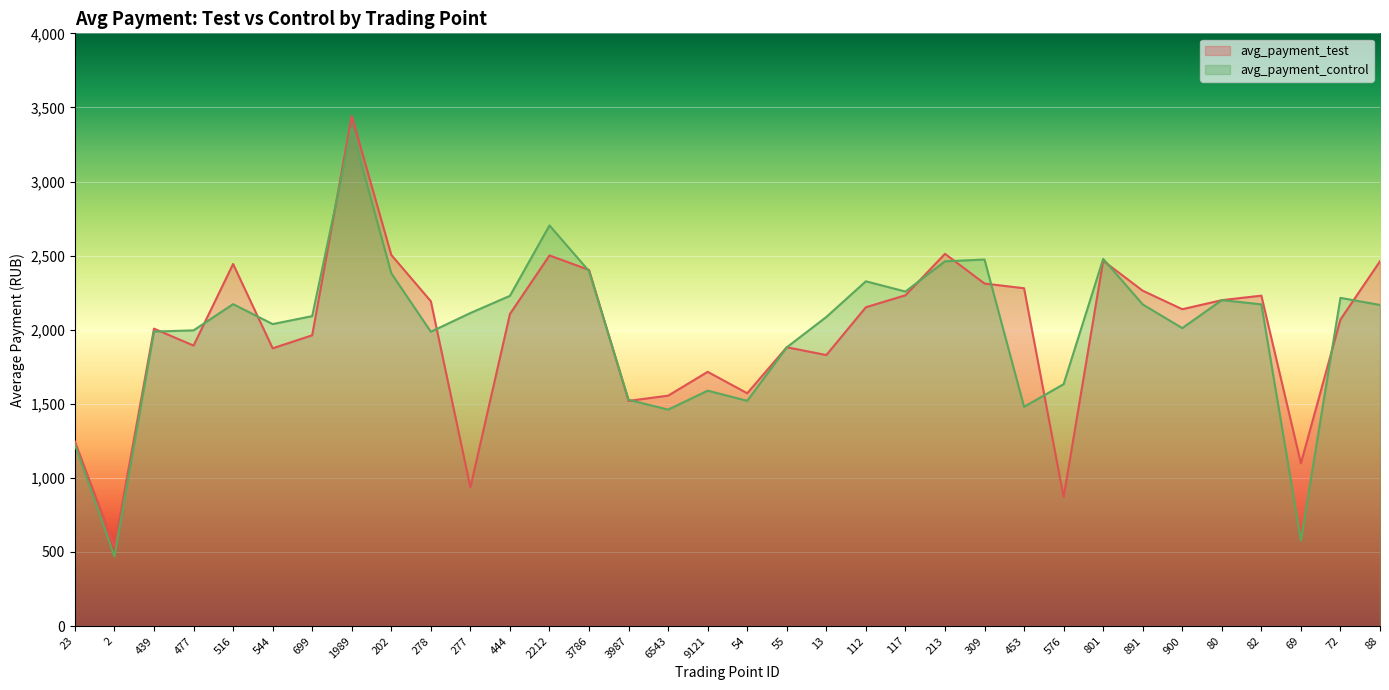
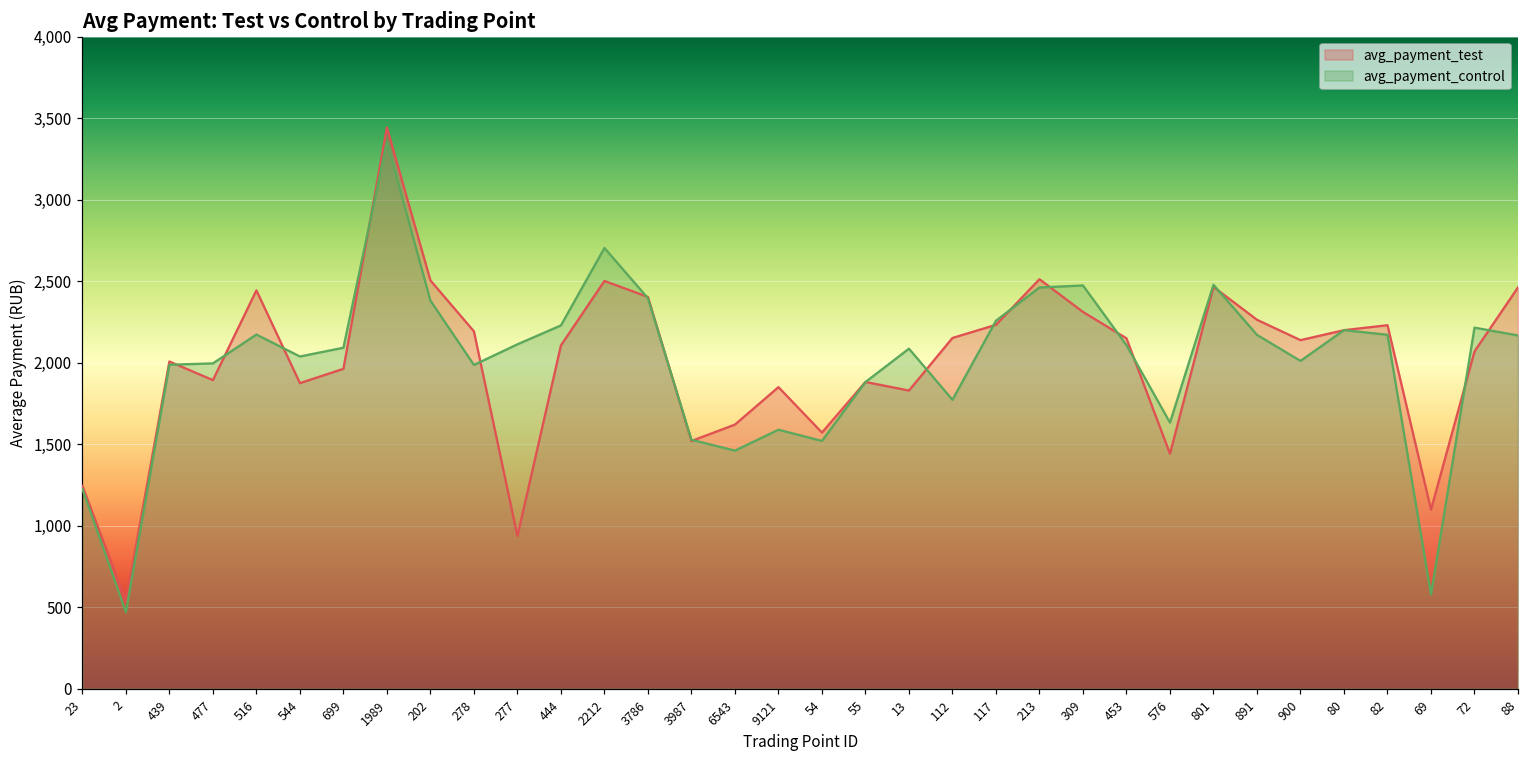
avg_payment_test, 6543: 1,550 -> 1,620
avg_payment_test, 9121: 1,720 -> 1,850
avg_payment_control, 112: 2,330 -> 1,770
avg_payment_test, 453: 2,280 -> 2,150
avg_payment_control, 453: 1,480 -> 2,110
avg_payment_test, 576: 870 -> 1,440
